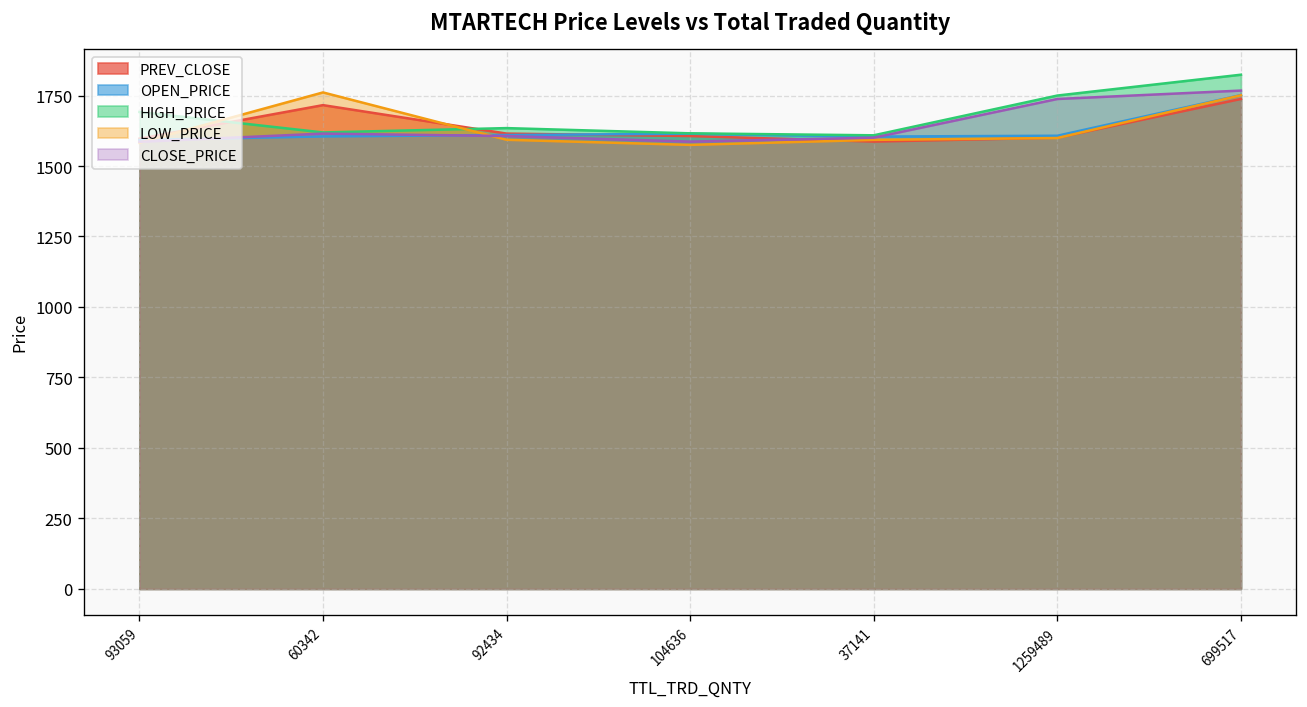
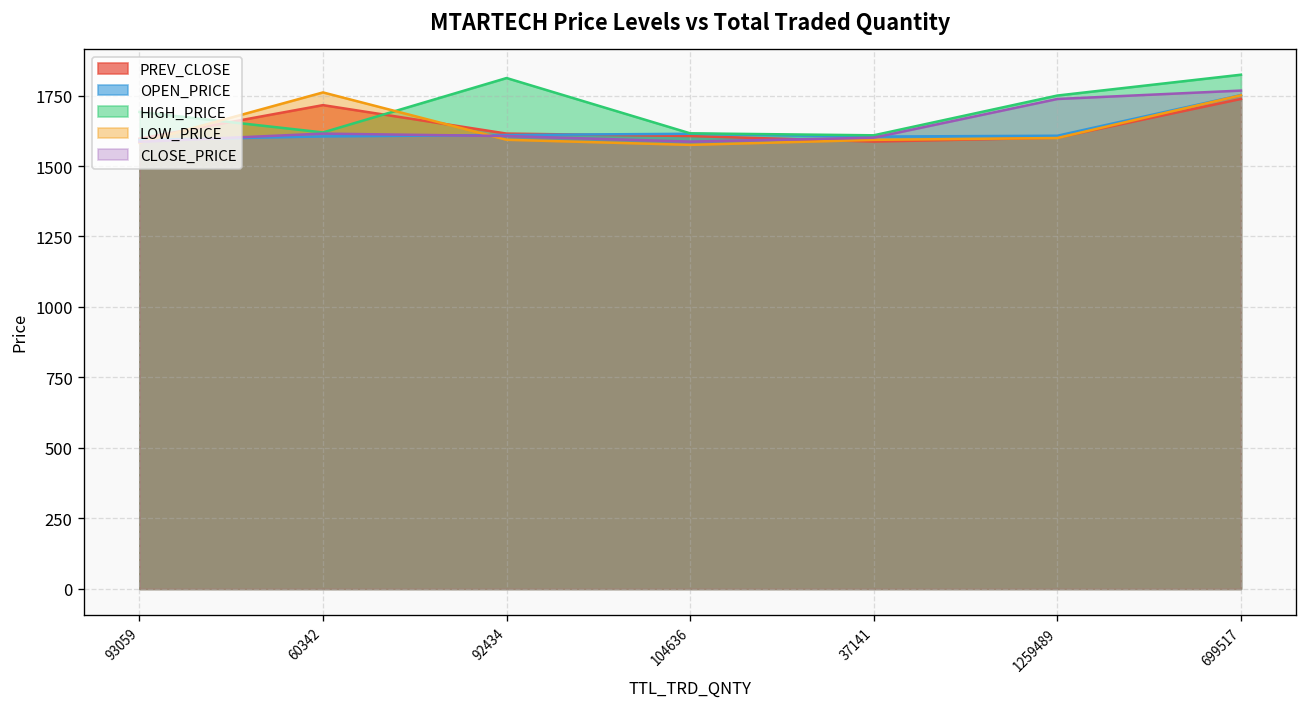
HIGH_PRICE, 92434: 1630 -> 1810
